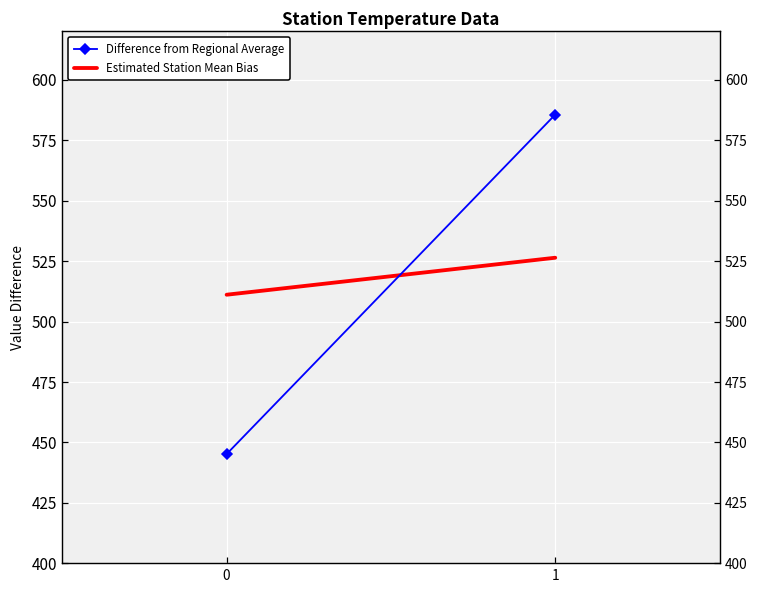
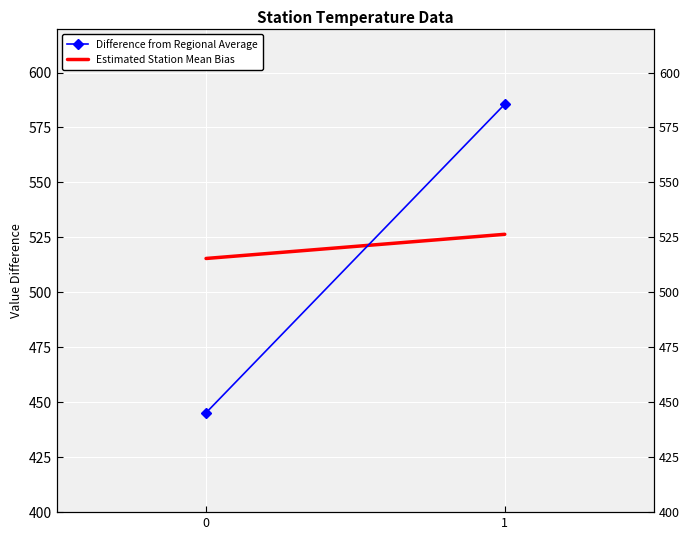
Estimated Station Mean Bias, 0: 511 -> 515
